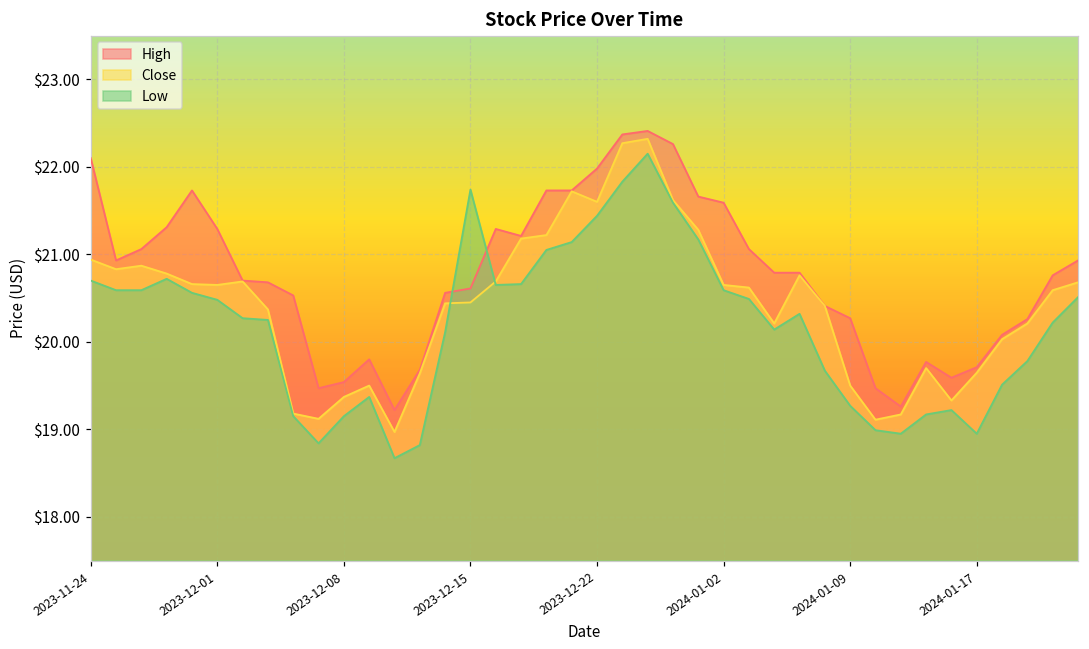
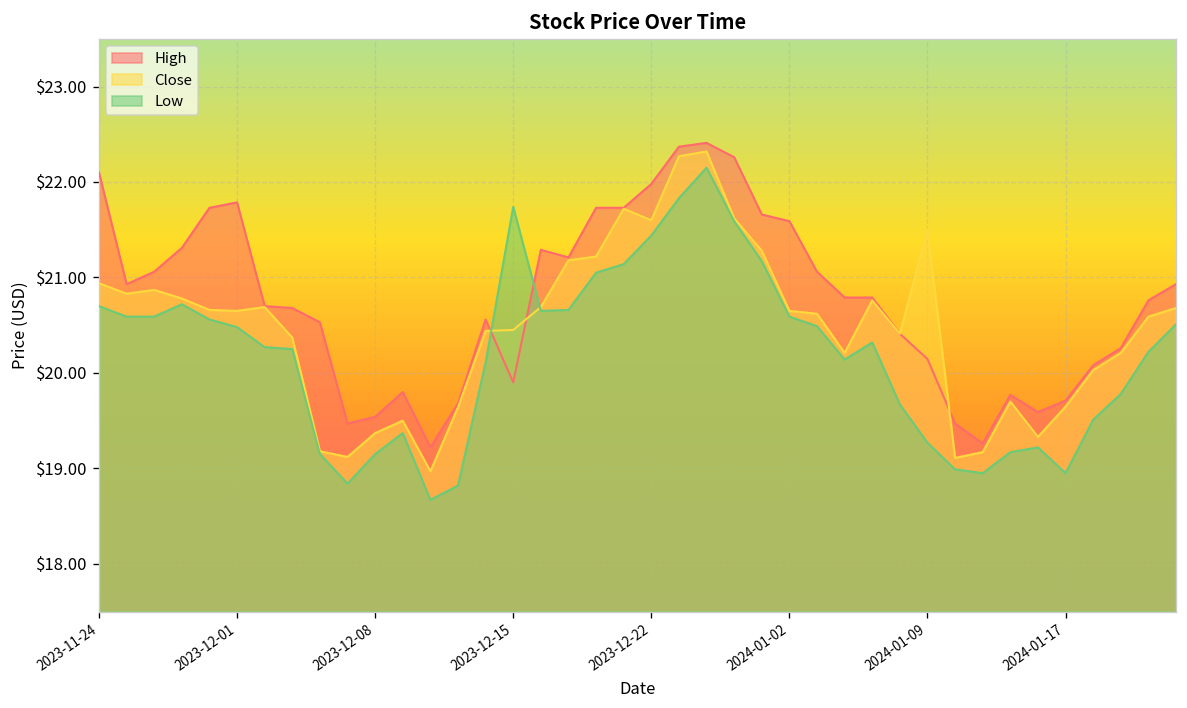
High, 2023-12-01: $21.3 -> $21.8
High, 2023-12-15: $20.6 -> $19.9
High, 2024-01-09: $20.3 -> $20.1
Close, 2024-01-09: $19.5 -> $21.5
